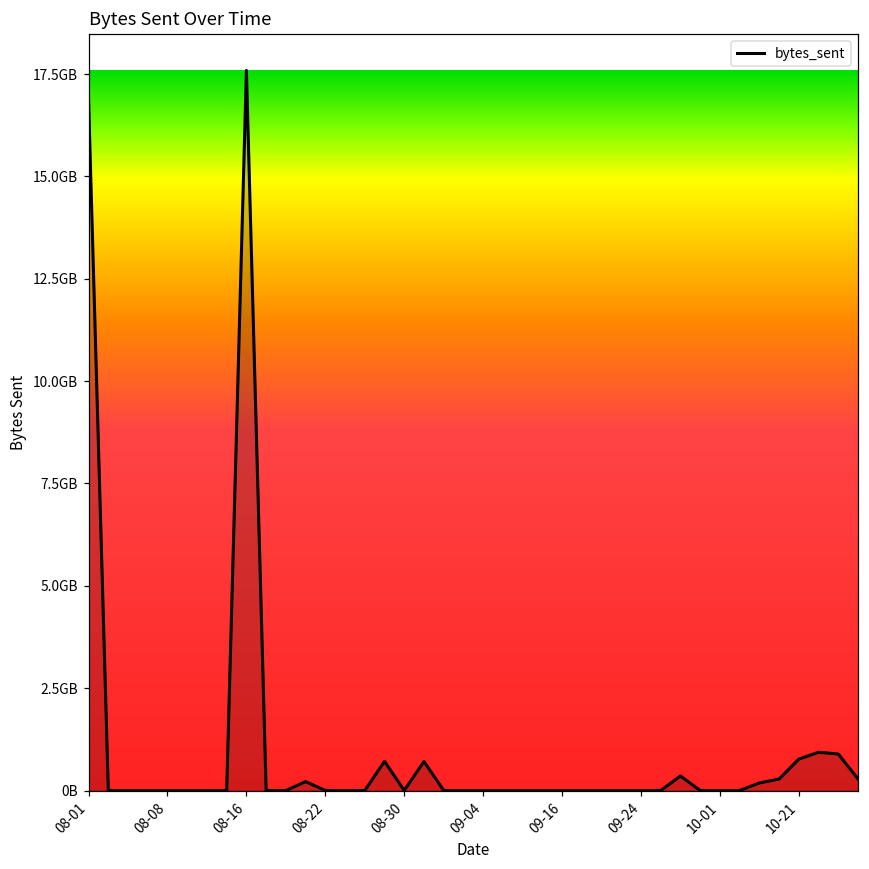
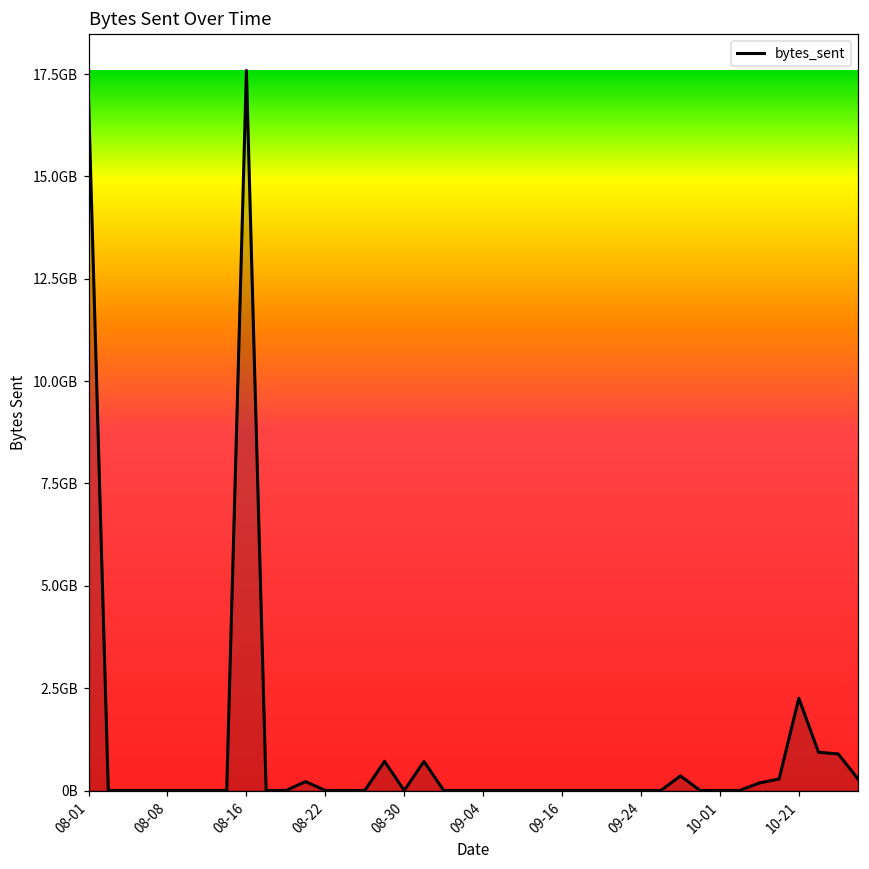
10-21: 0.8GB -> 2.3GB
